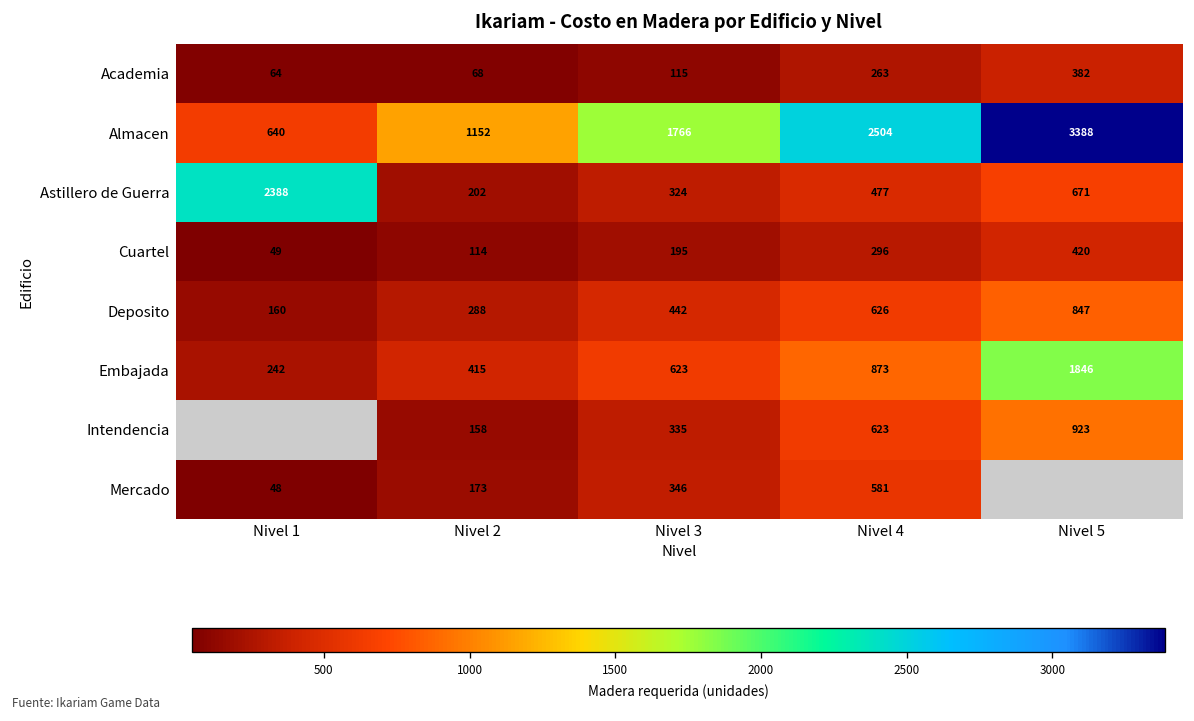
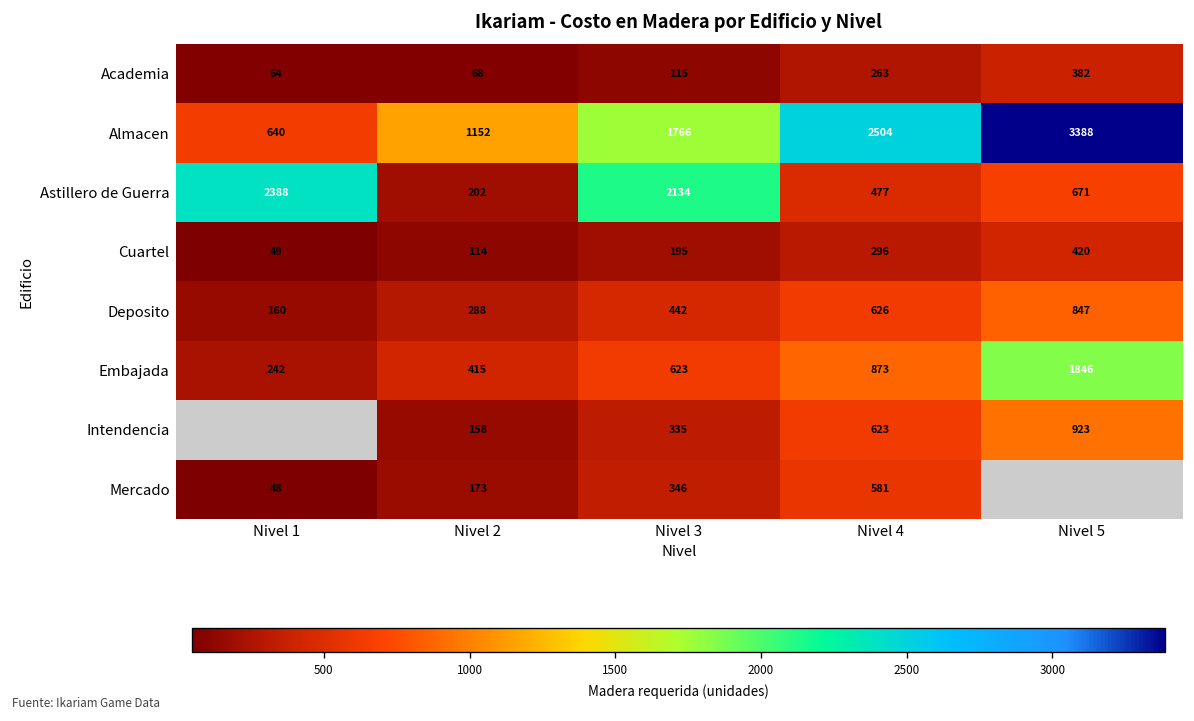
Astillero de Guerra, Nivel 3: 324 -> 2134
